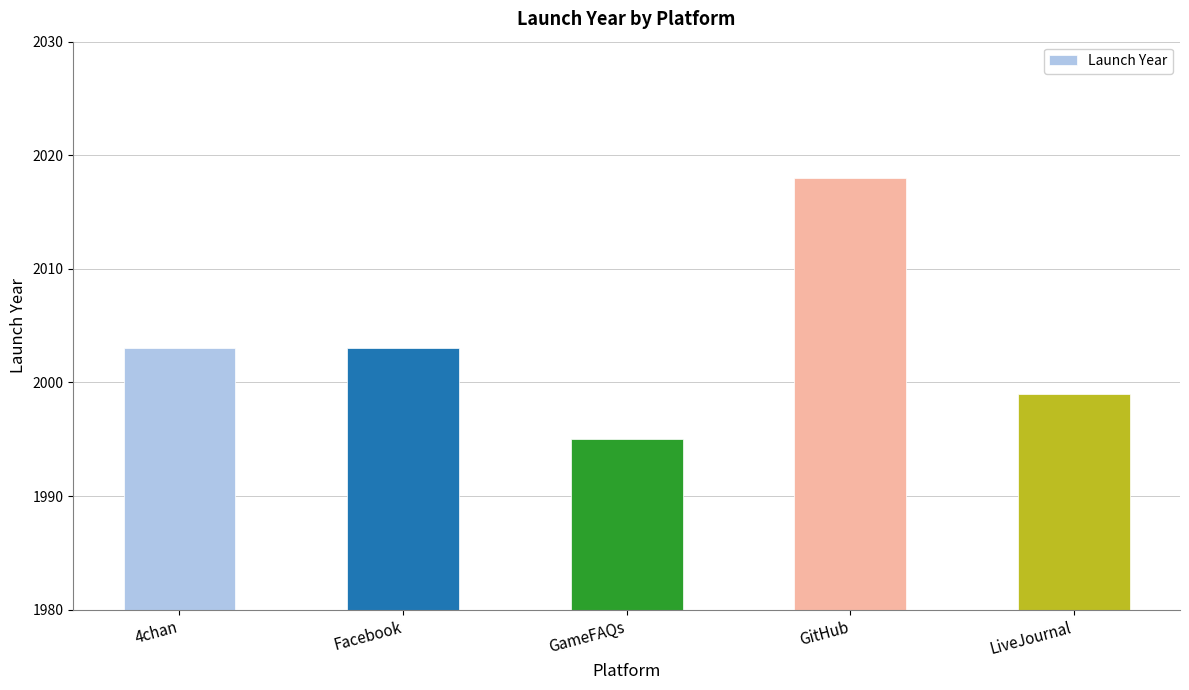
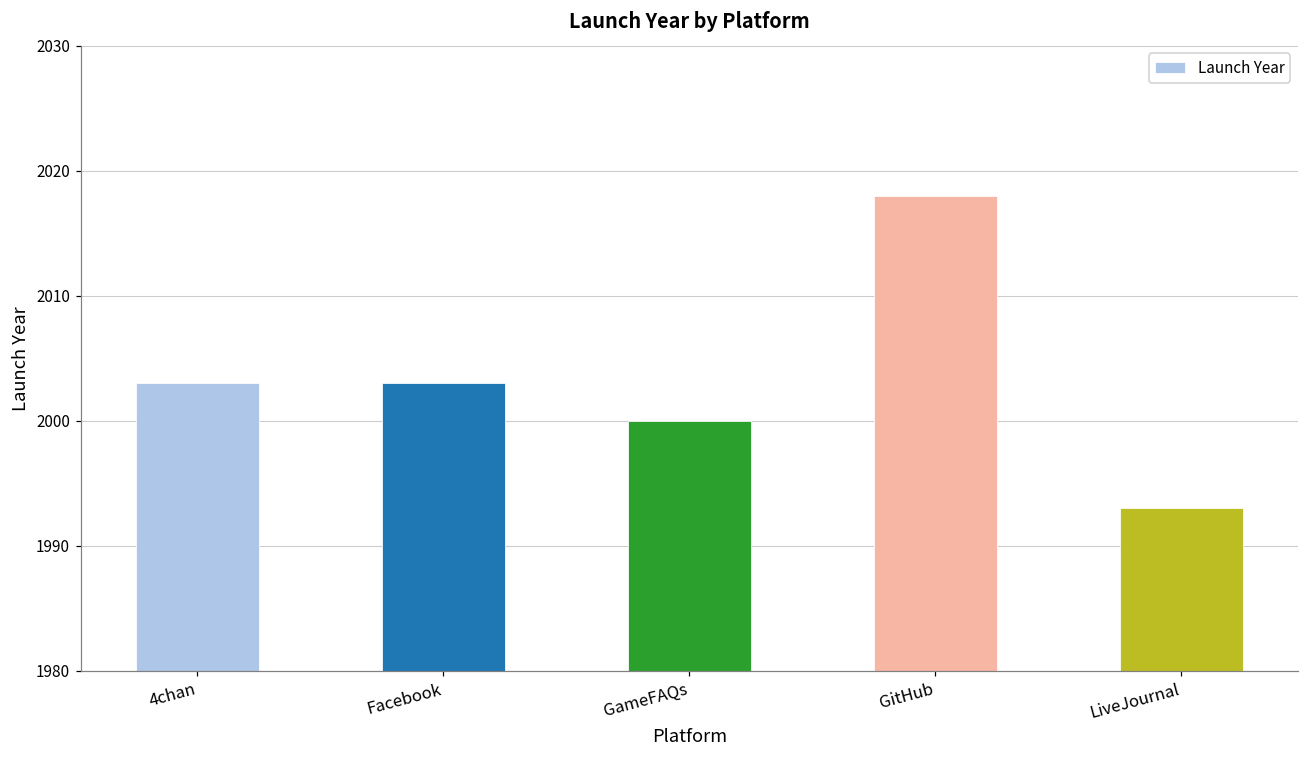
GameFAQs: 1995 -> 2000
LiveJournal: 1999 -> 1993
